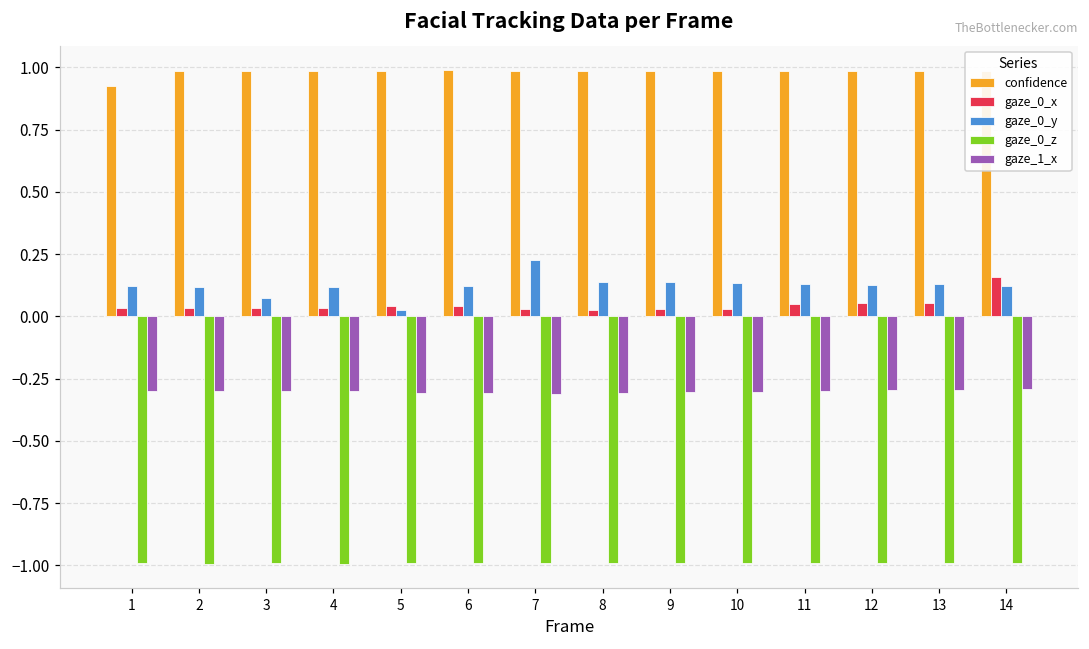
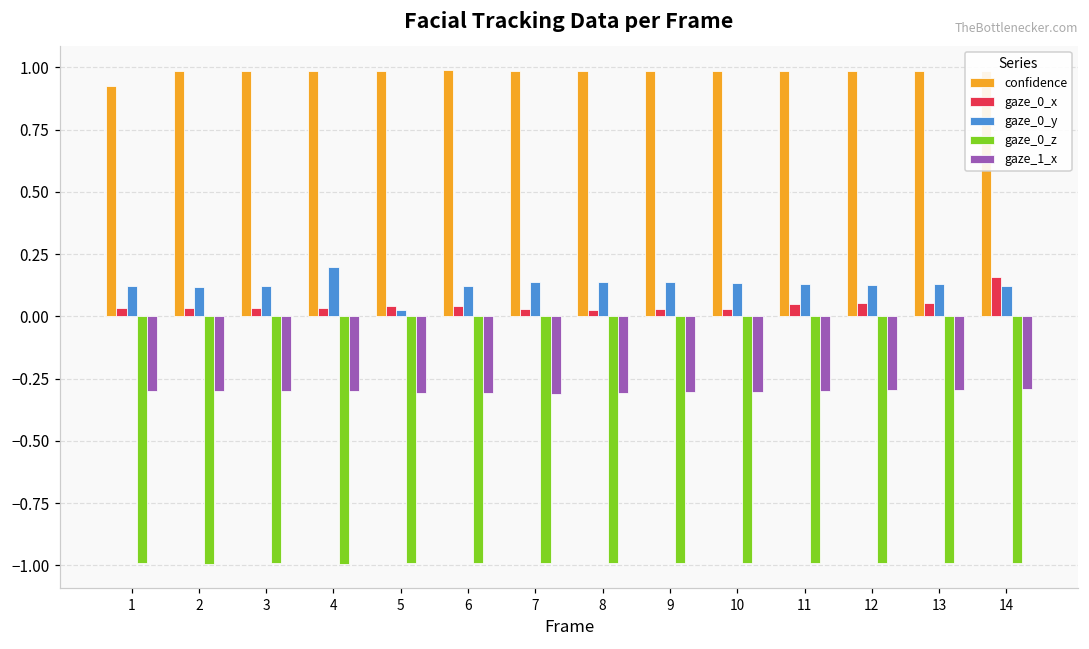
gaze_0_y, 3: 0.07 -> 0.12
gaze_0_y, 4: 0.12 -> 0.20
gaze_0_y, 7: 0.23 -> 0.14
